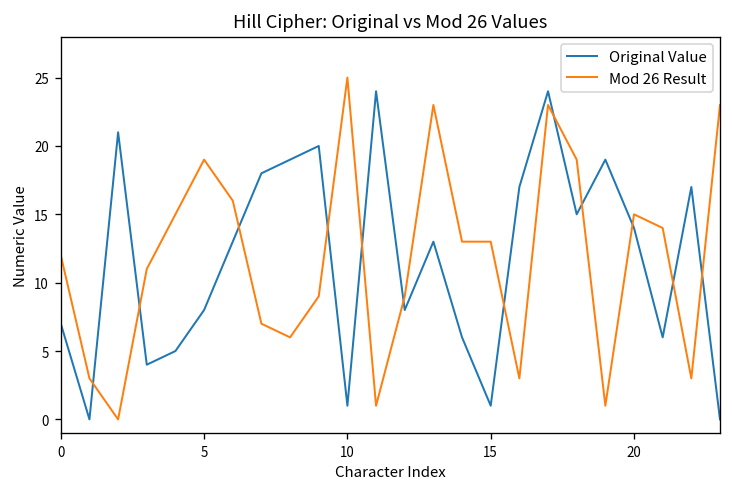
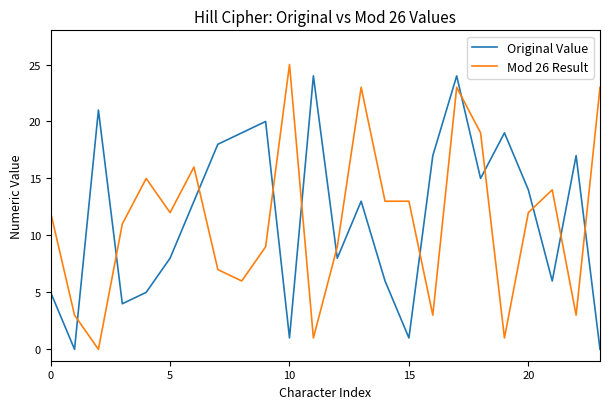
Original Value, 0: 7 -> 5
Mod 26 Result, 5: 19 -> 12
Mod 26 Result, 20: 15 -> 12
